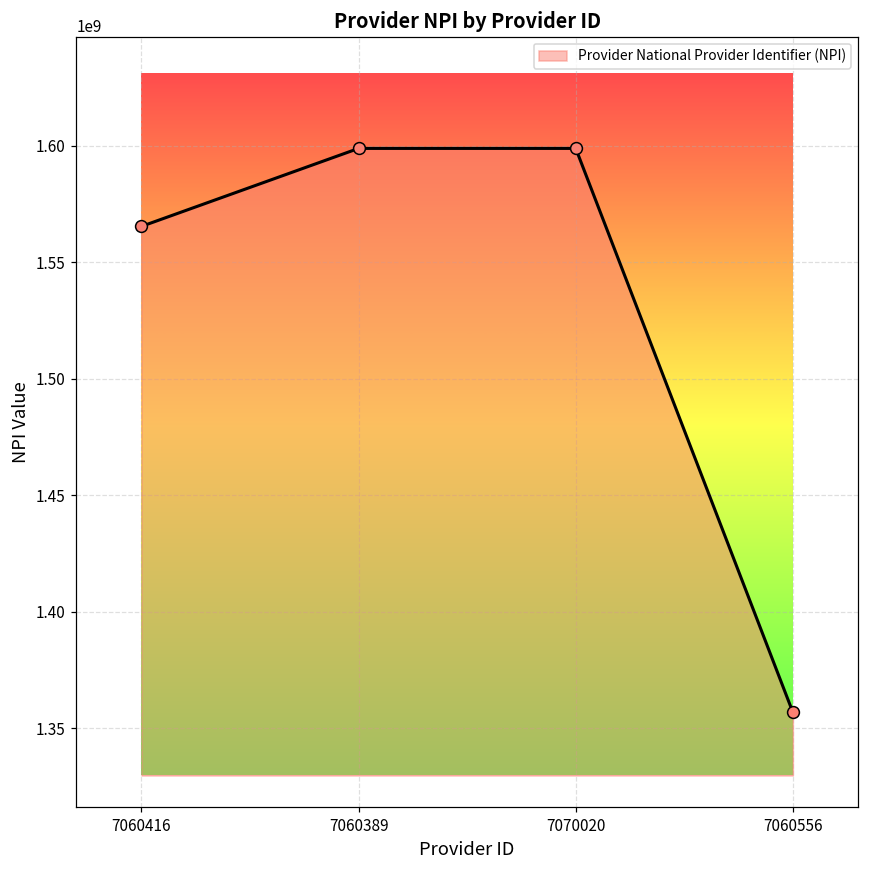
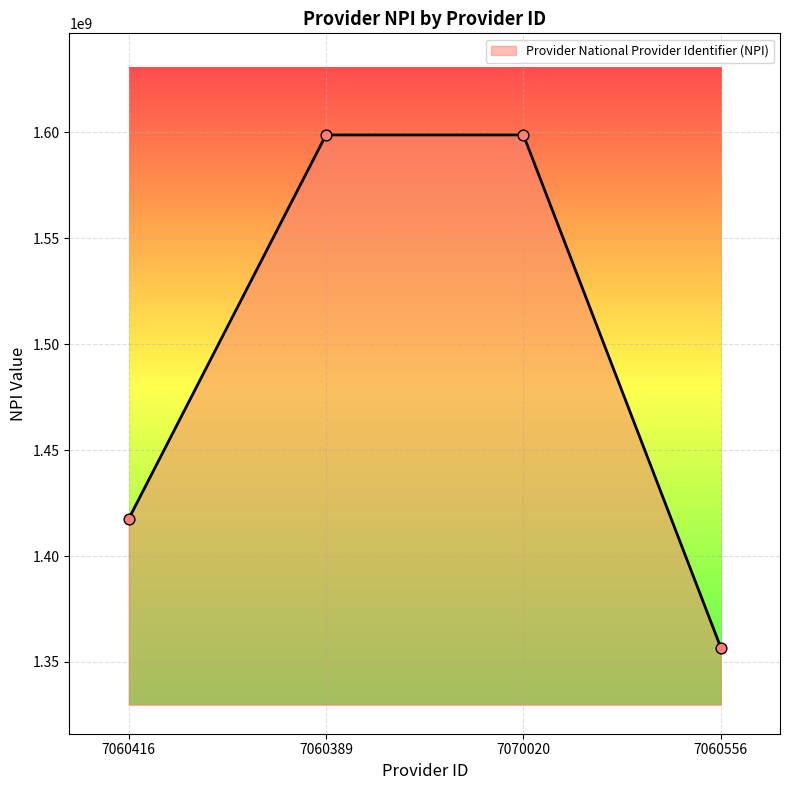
7060416: 1565000000 -> 1417000000
